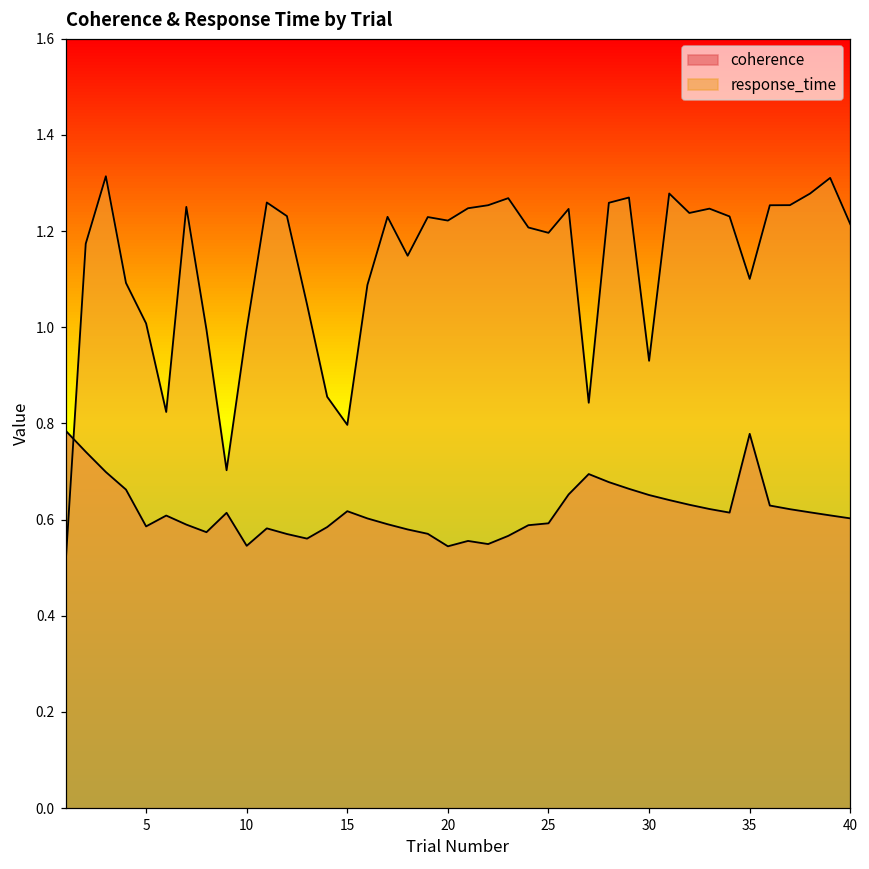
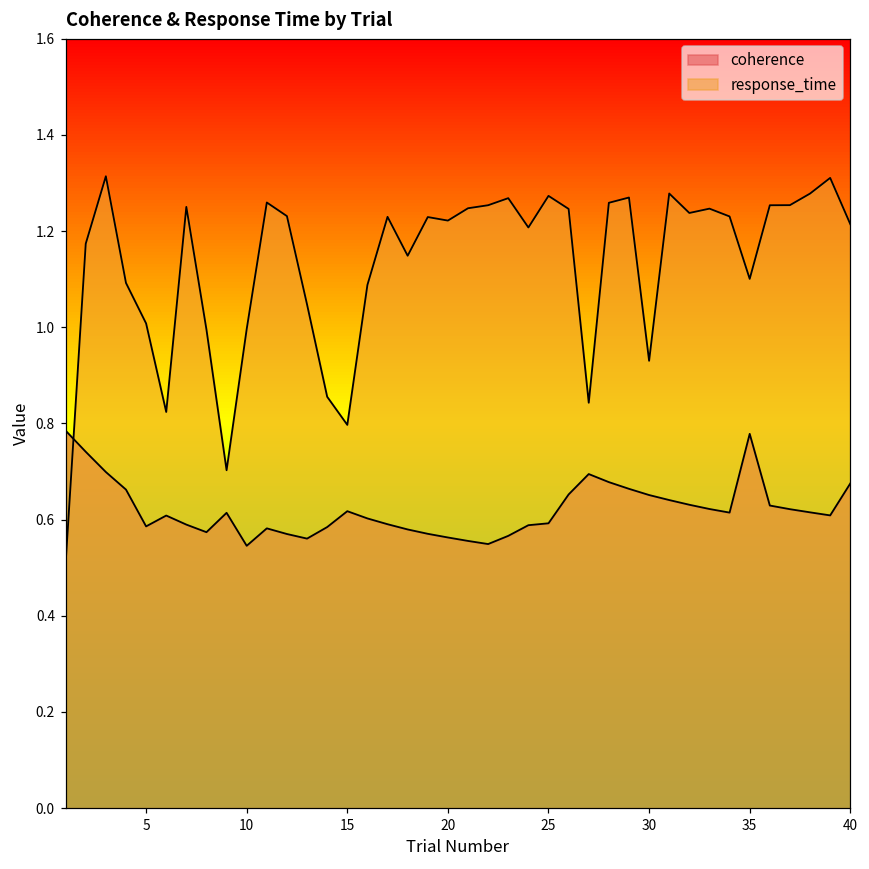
coherence, 20: 0.54 -> 0.56
response_time, 25: 1.20 -> 1.27
coherence, 40: 0.60 -> 0.68
